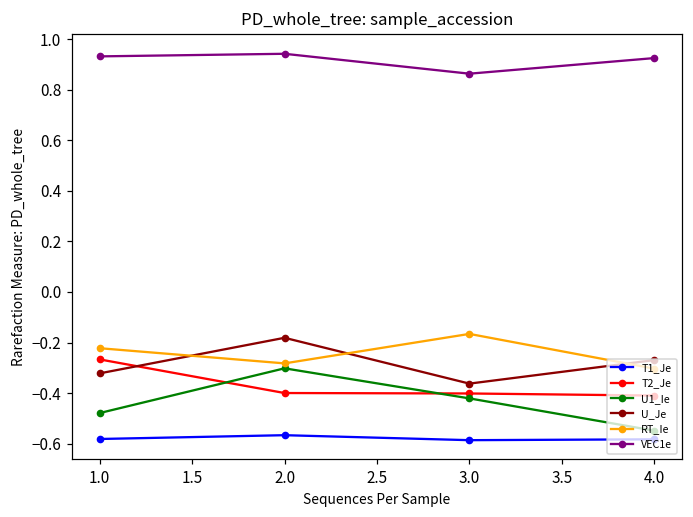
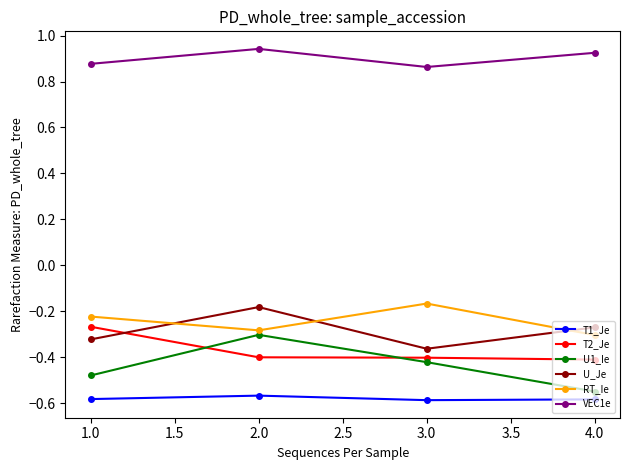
VEC1e, 1.0: 0.93 -> 0.88
